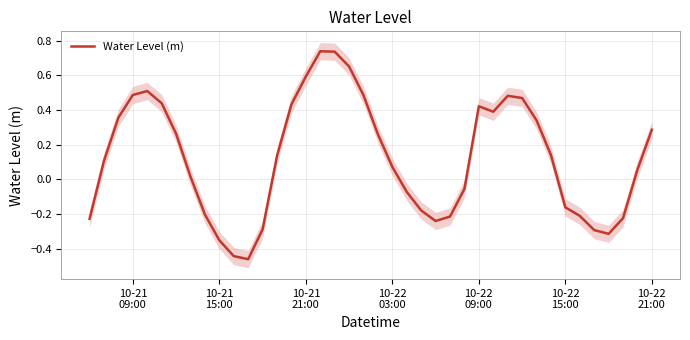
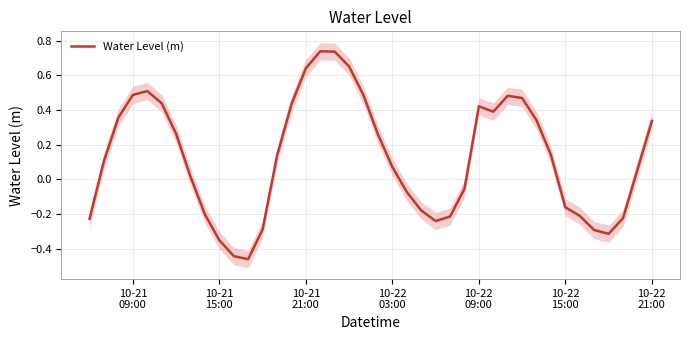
Water Level (m), 10-21 21:00: 0.59 -> 0.64
Water Level (m), 10-22 21:00: 0.29 -> 0.34
